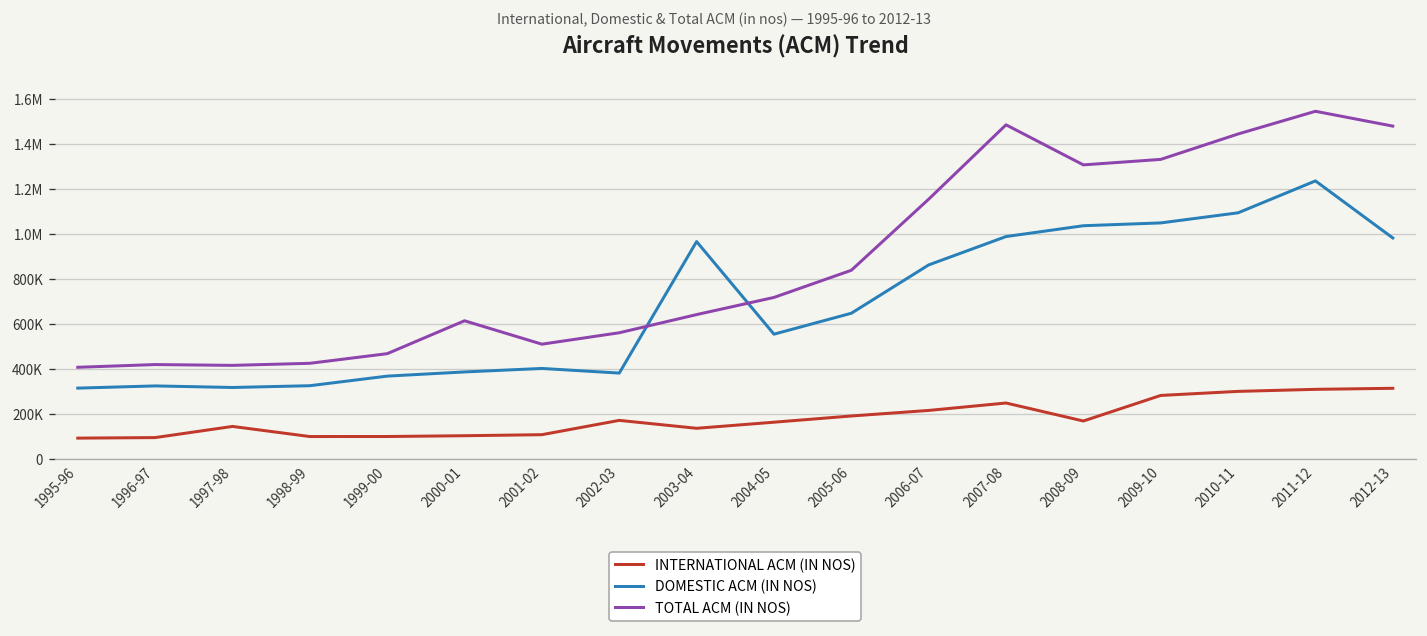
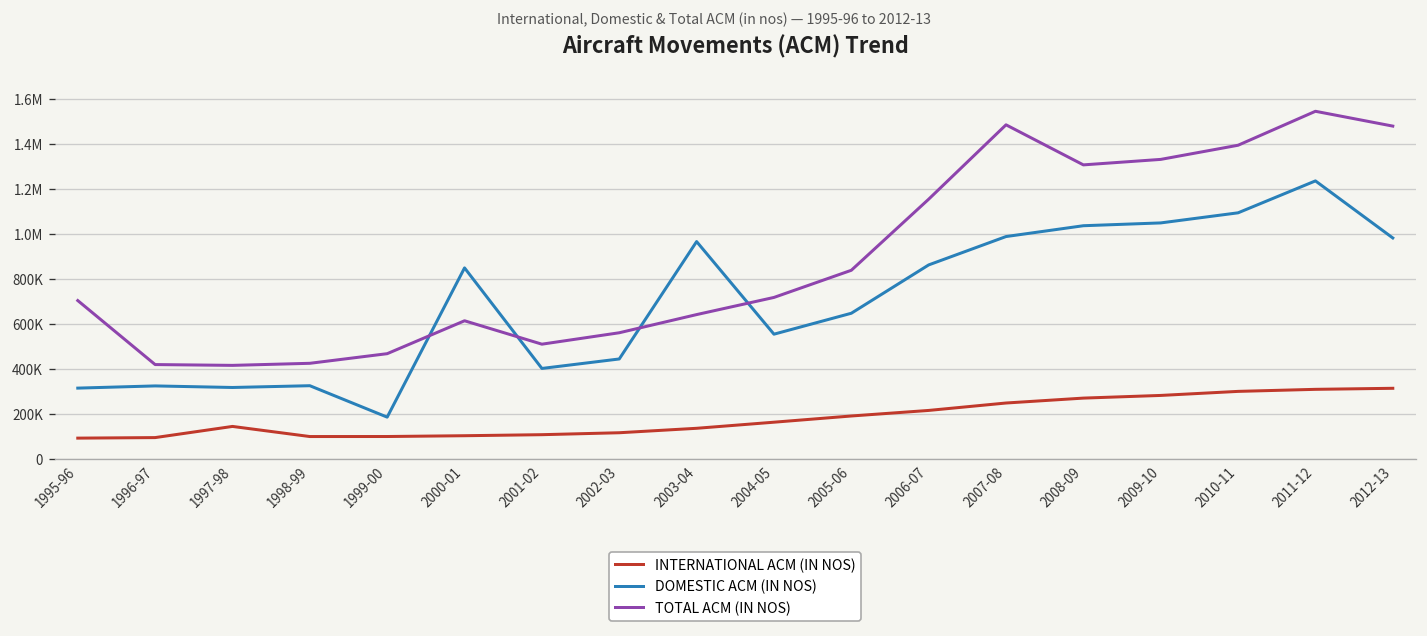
TOTAL ACM (IN NOS), 1995-96: 410000 -> 700000
DOMESTIC ACM (IN NOS), 1999-00: 370000 -> 190000
DOMESTIC ACM (IN NOS), 2000-01: 390000 -> 850000
INTERNATIONAL ACM (IN NOS), 2002-03: 170000 -> 120000
DOMESTIC ACM (IN NOS), 2002-03: 380000 -> 440000
INTERNATIONAL ACM (IN NOS), 2008-09: 170000 -> 270000
TOTAL ACM (IN NOS), 2010-11: 1440000 -> 1390000
